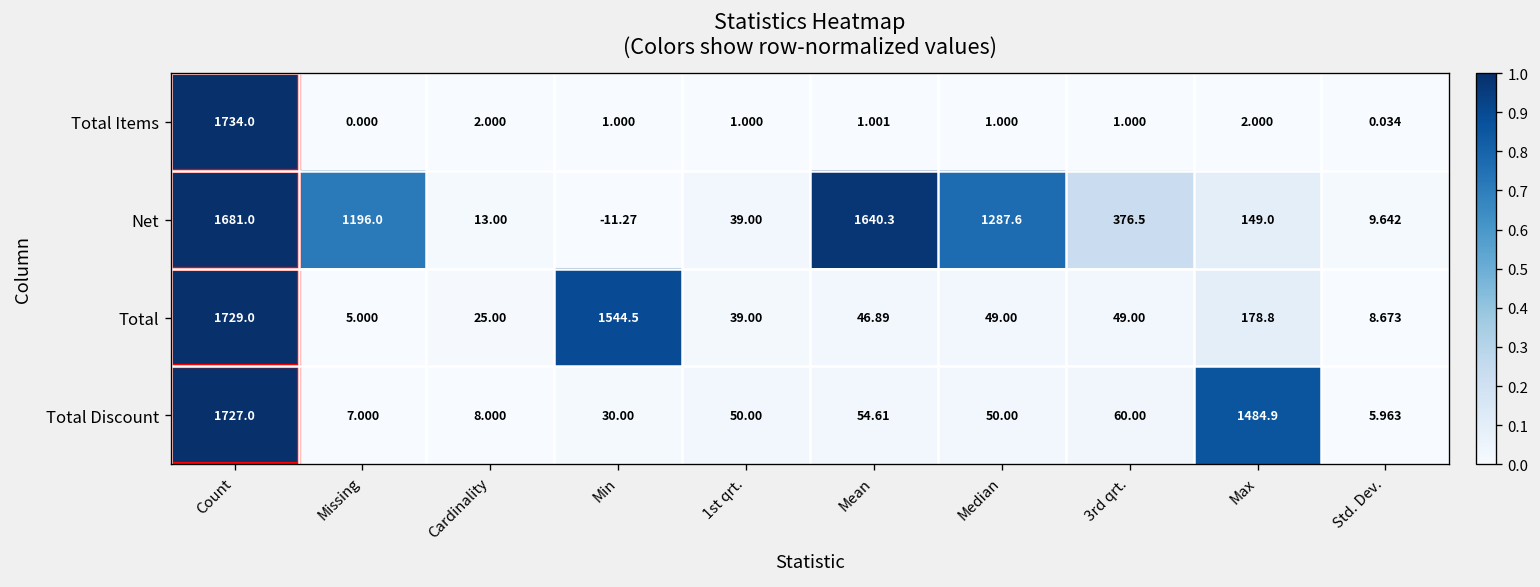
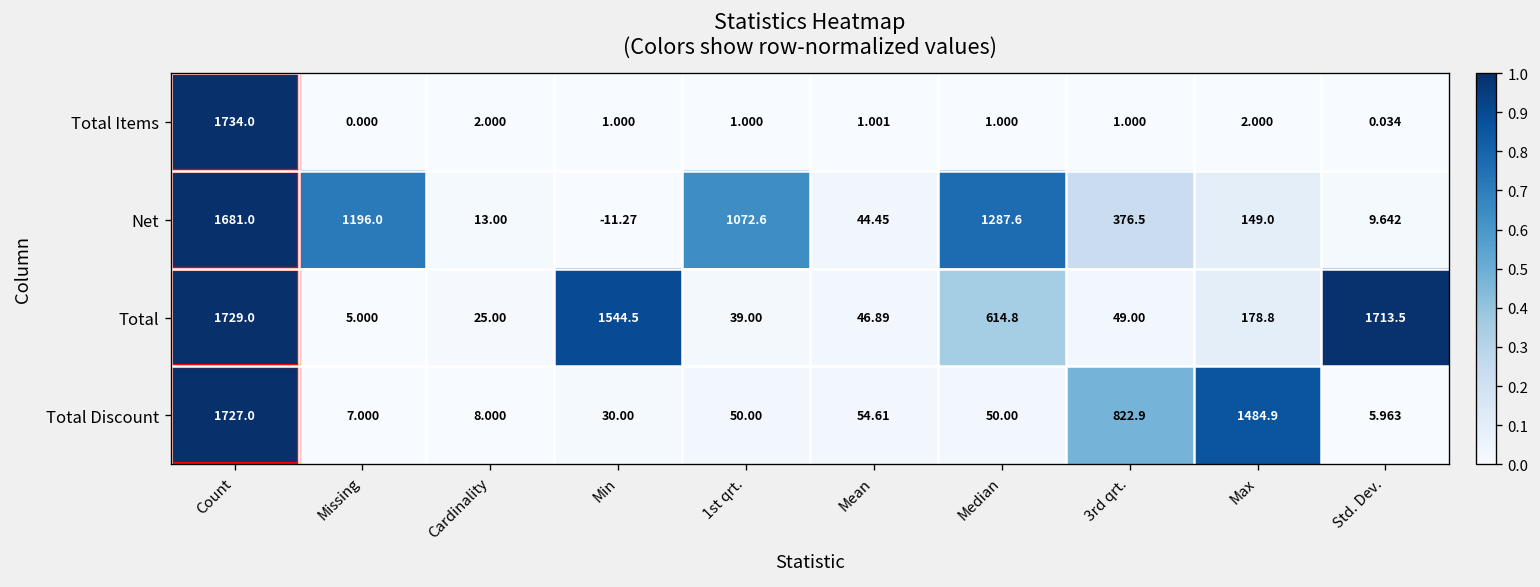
Net, 1st qrt.: 39.00 -> 1072.6
Net, Mean: 1640.3 -> 44.45
Total, Median: 49.00 -> 614.8
Total, Std. Dev.: 8.673 -> 1713.5
Total Discount, 3rd qrt.: 60.00 -> 822.9
